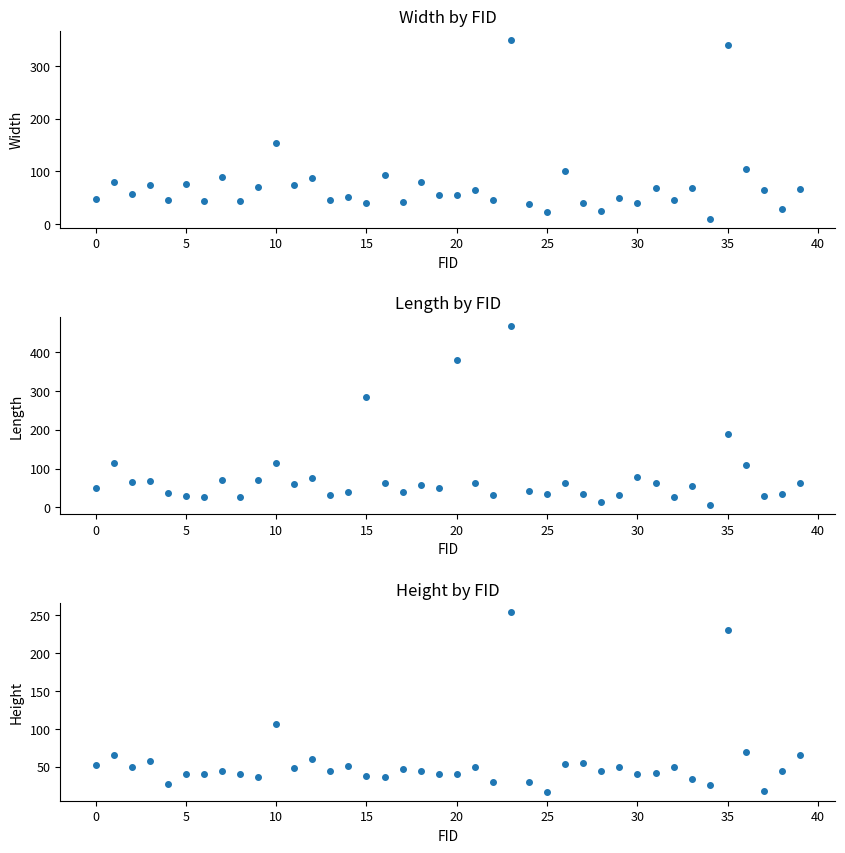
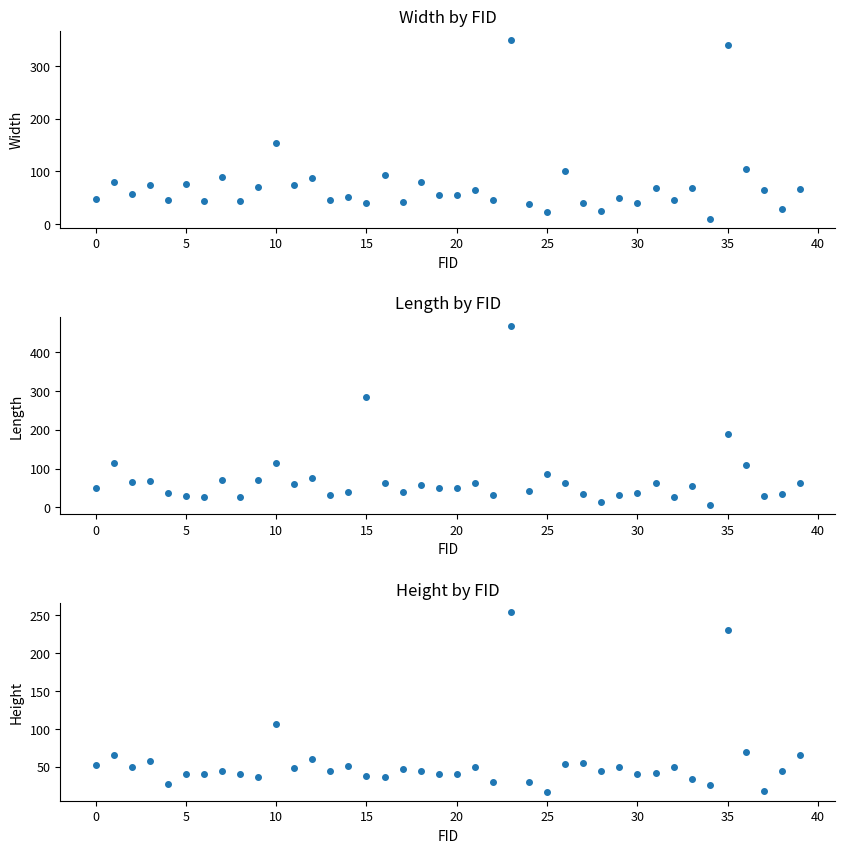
Length by FID, 20: 380 -> 50
Length by FID, 25: 30 -> 90
Length by FID, 30: 80 -> 40
